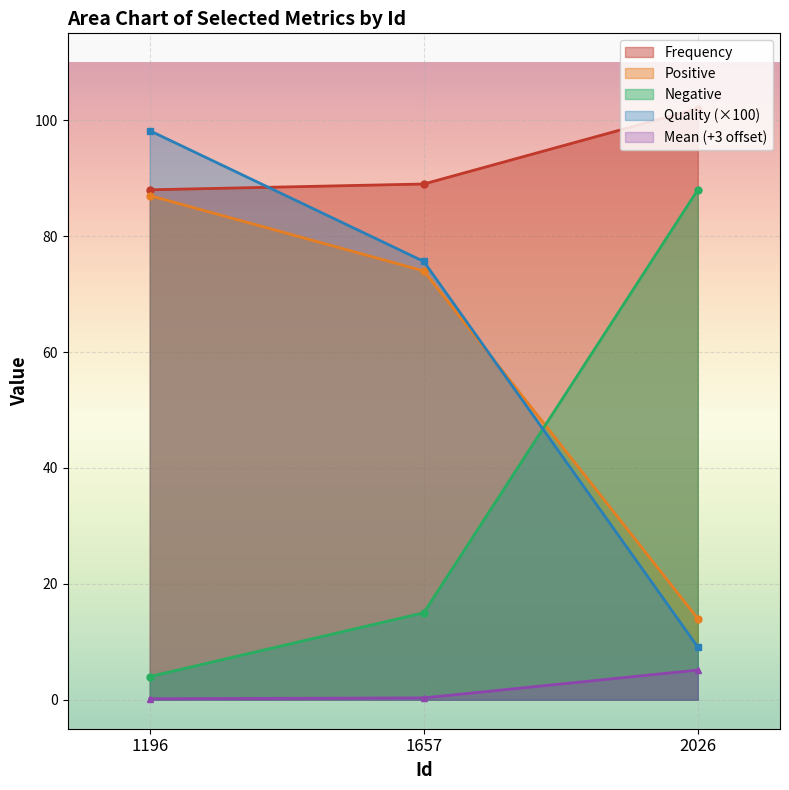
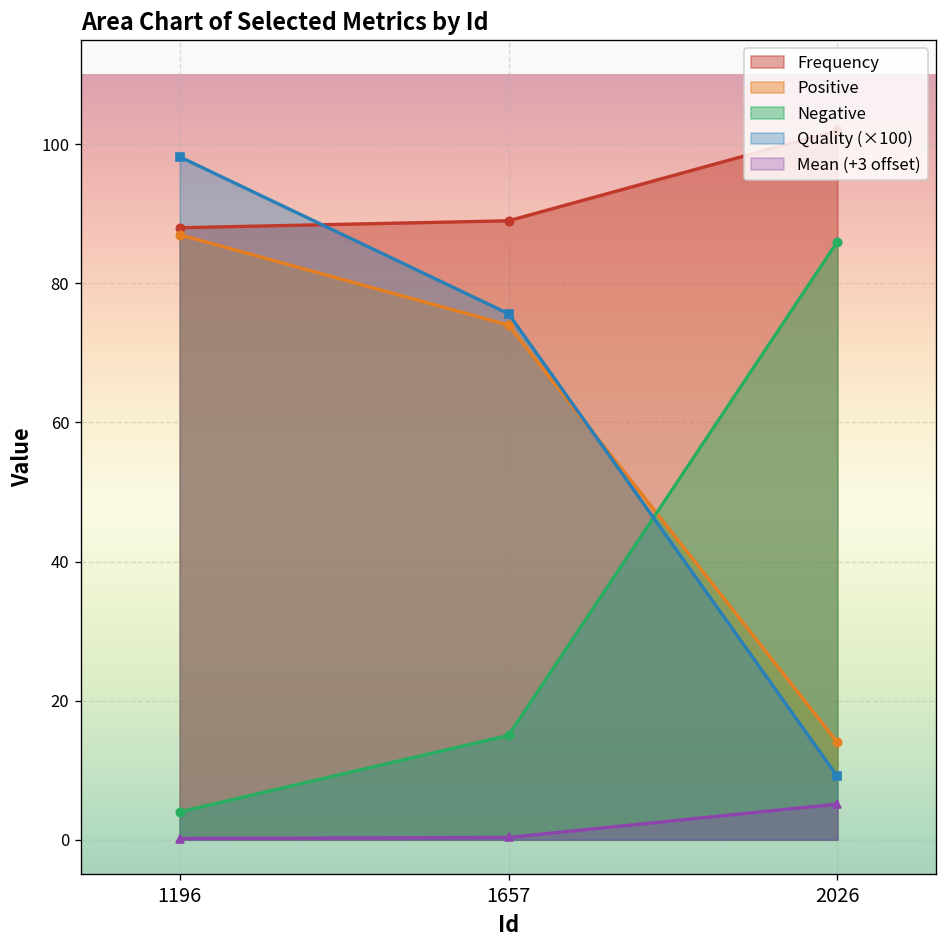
Negative, 2026: 88 -> 86
